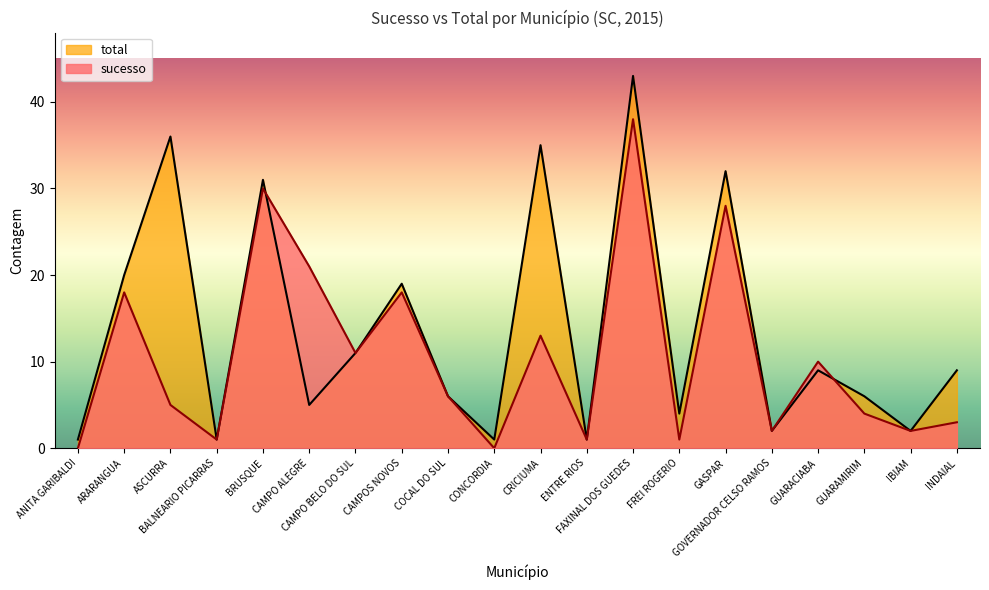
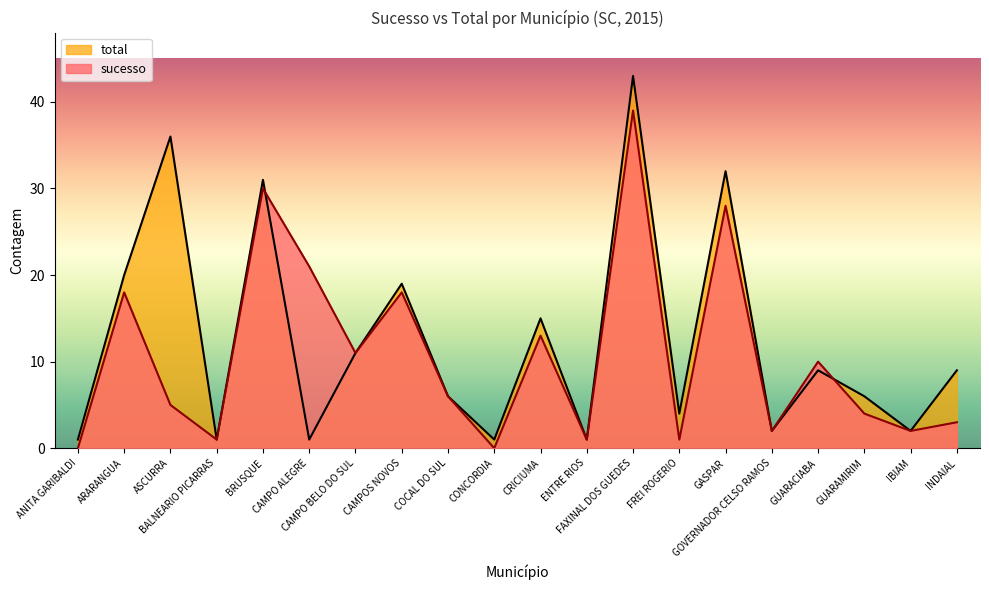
total, CAMPO ALEGRE: 5 -> 1
total, CRICIUMA: 35 -> 15
sucesso, FAXINAL DOS GUEDES: 38 -> 39
